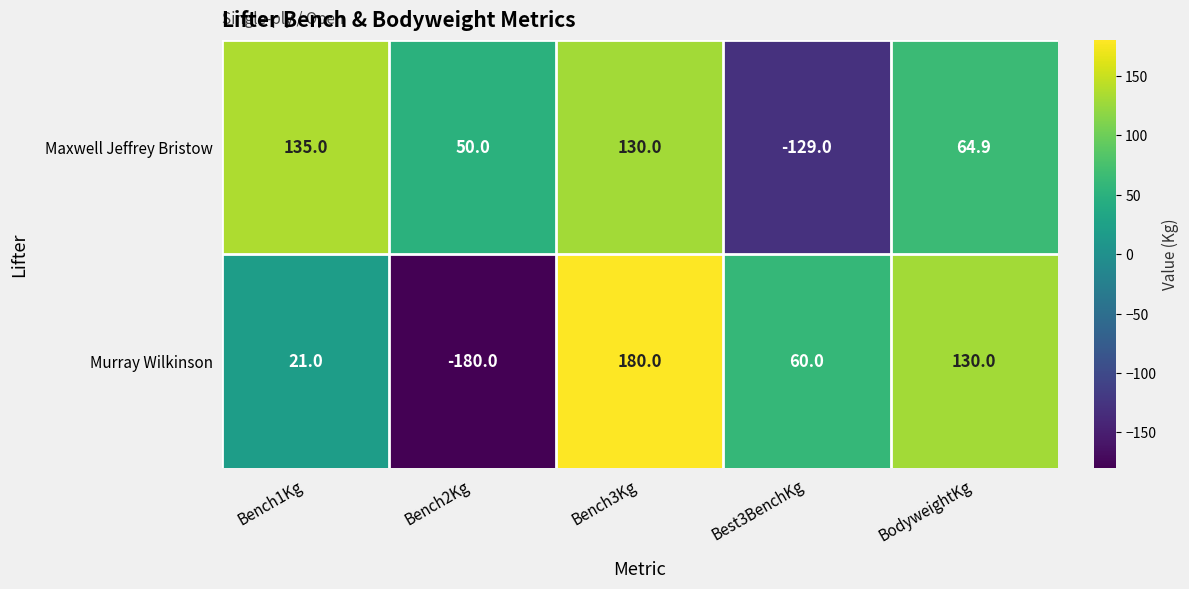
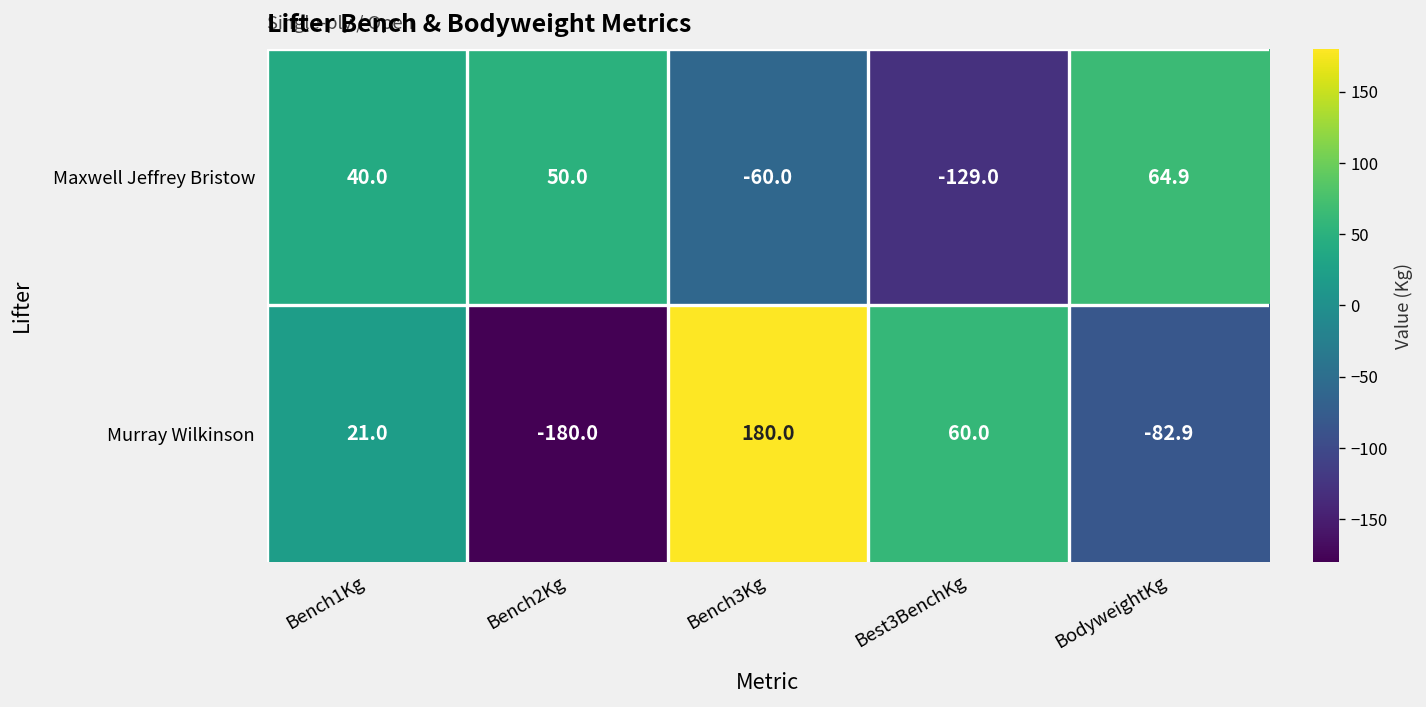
Maxwell Jeffrey Bristow, Bench1Kg: 135.0 -> 40.0
Maxwell Jeffrey Bristow, Bench3Kg: 130.0 -> -60.0
Murray Wilkinson, BodyweightKg: 130.0 -> -82.9
